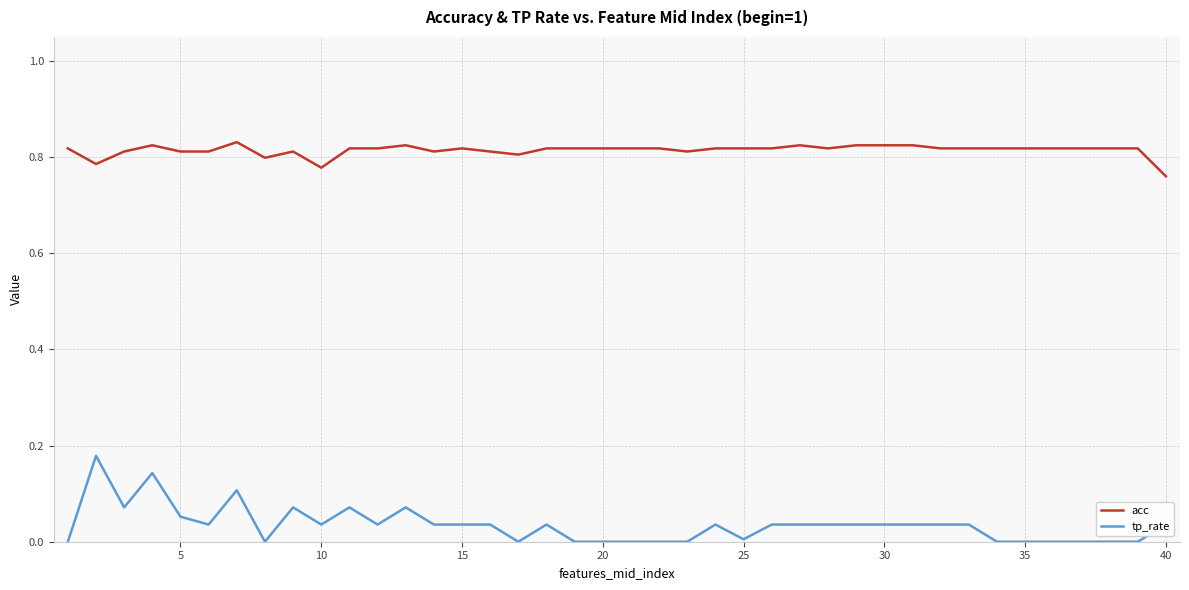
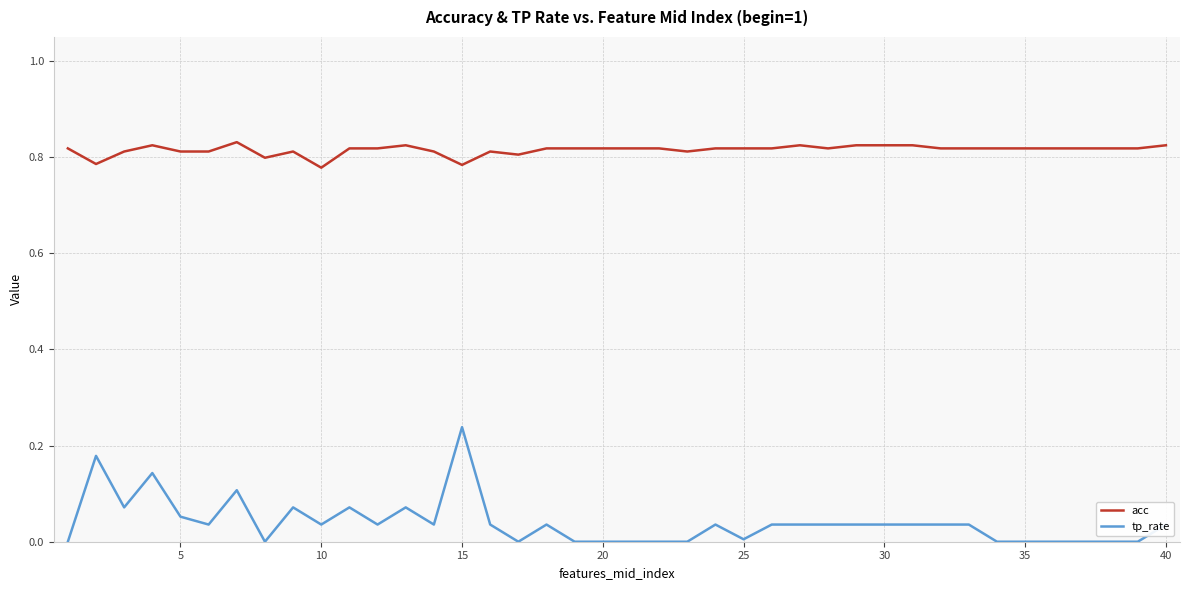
acc, 15: 0.82 -> 0.78
tp_rate, 15: 0.04 -> 0.24
acc, 40: 0.76 -> 0.82
